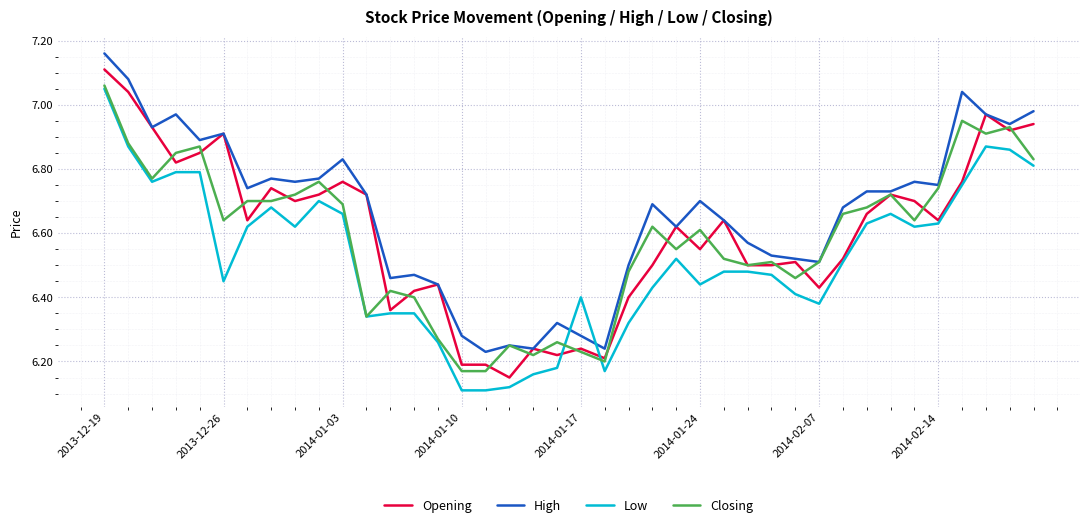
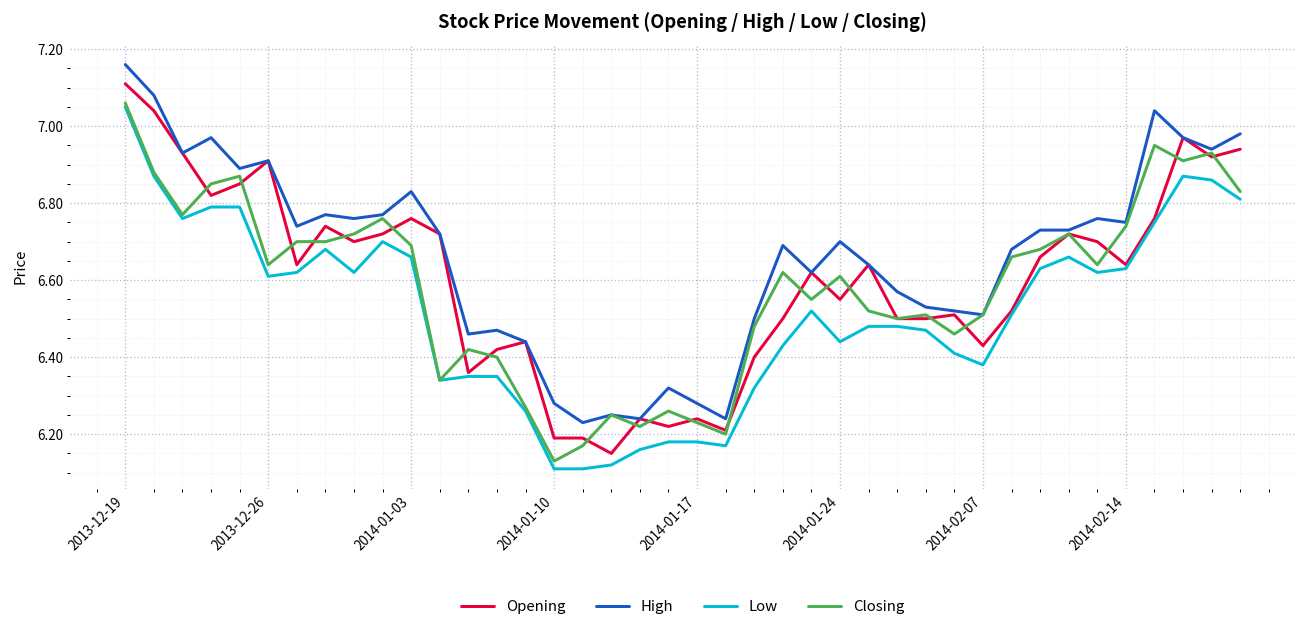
Low, 2013-12-26: 6.45 -> 6.61
Closing, 2014-01-10: 6.17 -> 6.13
Low, 2014-01-17: 6.40 -> 6.18
